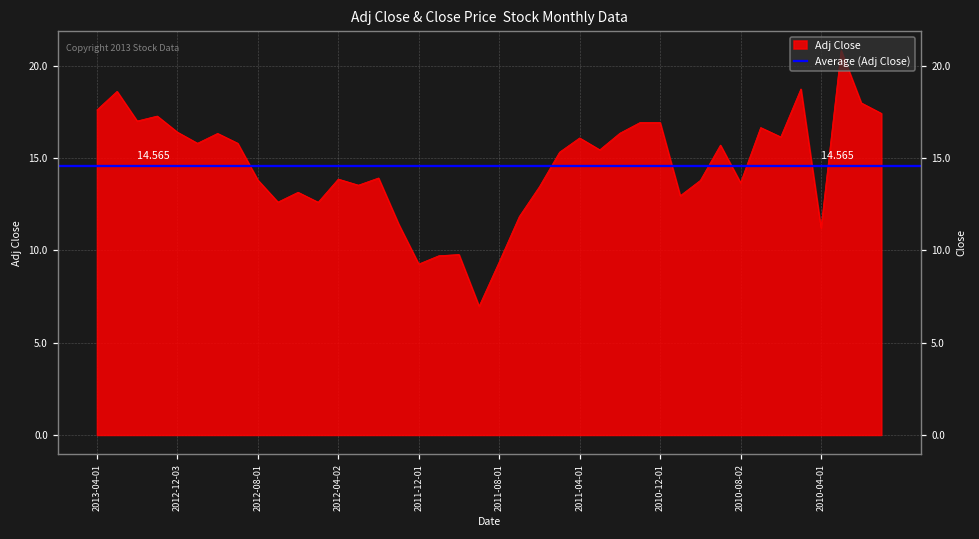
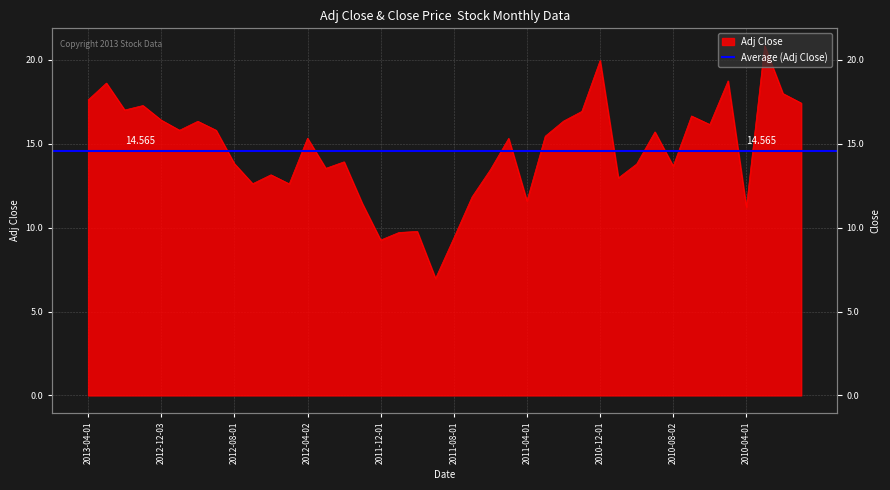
2012-04-02: 13.9 -> 15.3
2011-04-01: 16.1 -> 11.6
2010-12-01: 16.9 -> 20.0
